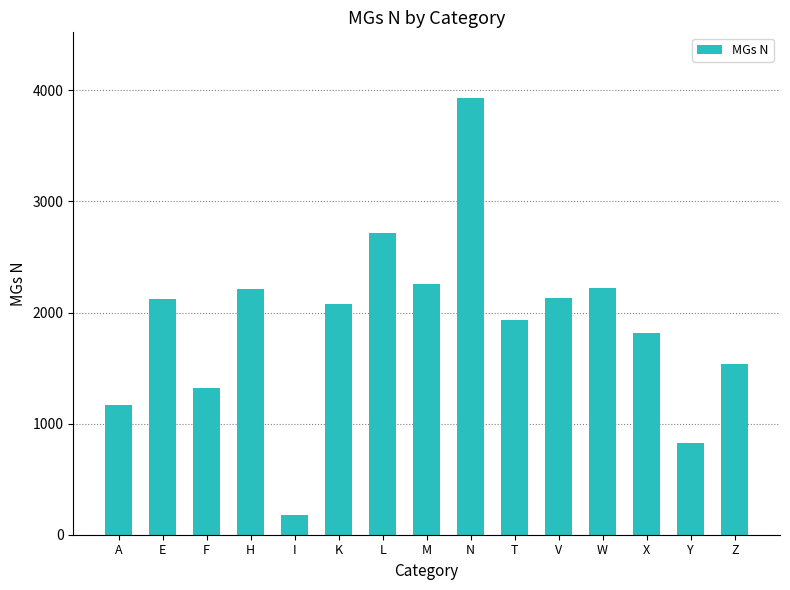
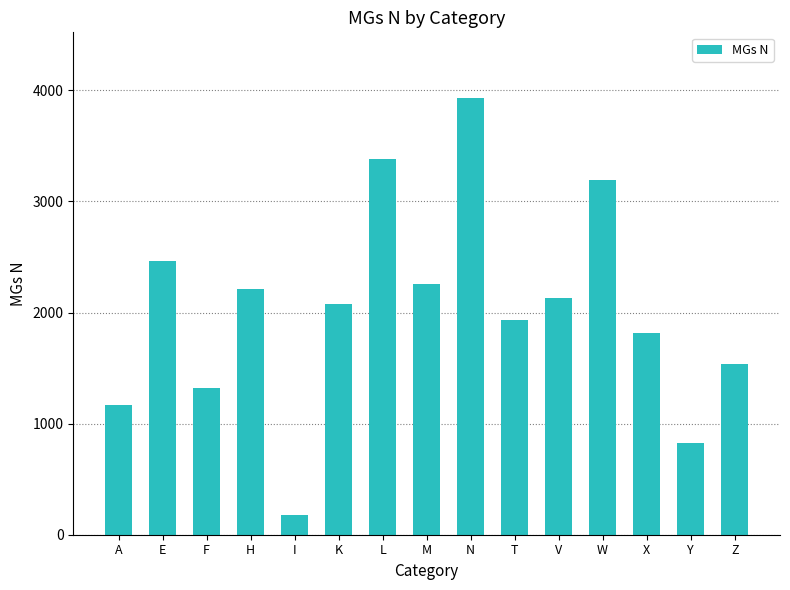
E: 2120 -> 2470
L: 2710 -> 3380
W: 2220 -> 3190
